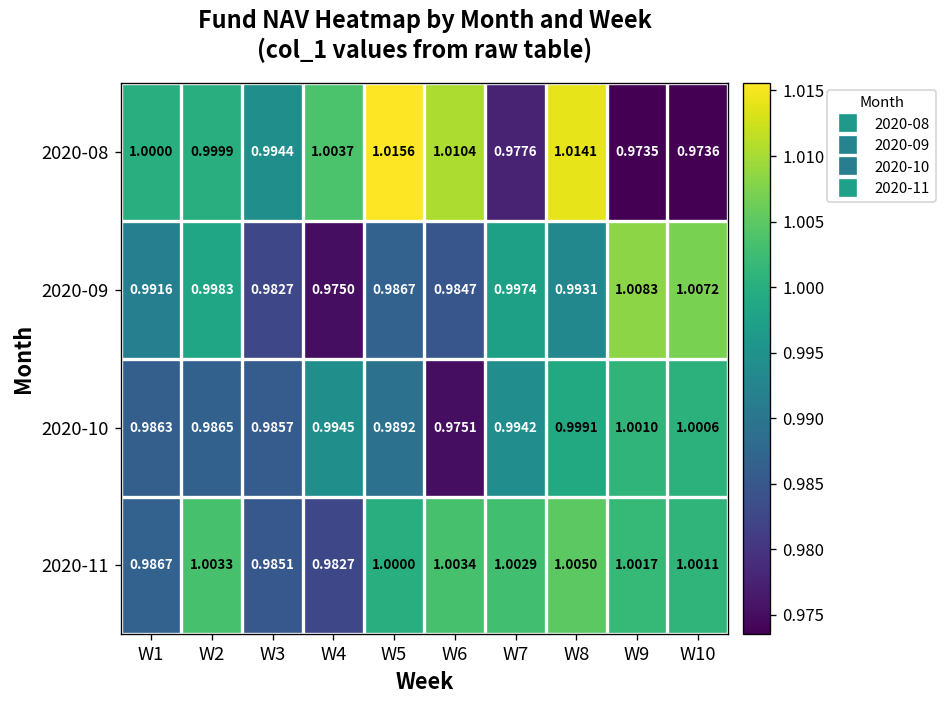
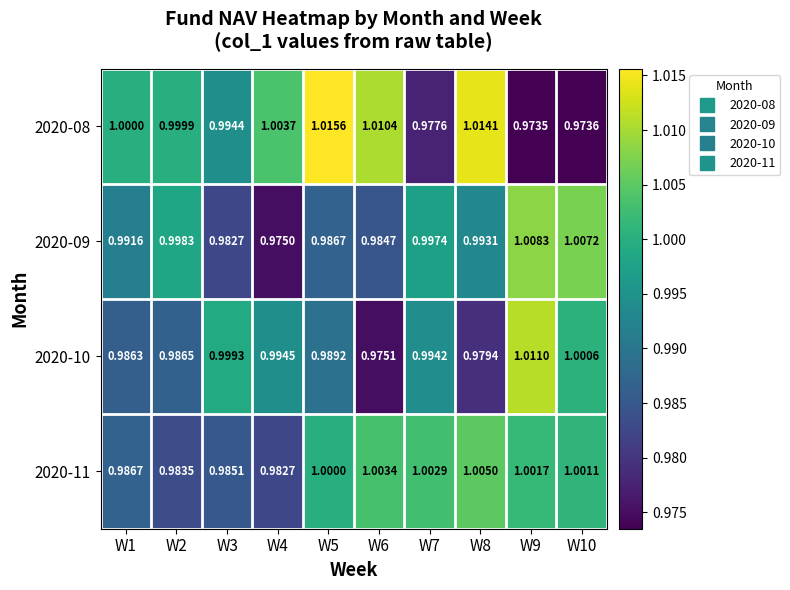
2020-10, W3: 0.9857 -> 0.9993
2020-10, W8: 0.9991 -> 0.9794
2020-10, W9: 1.0010 -> 1.0110
2020-11, W2: 1.0033 -> 0.9835
